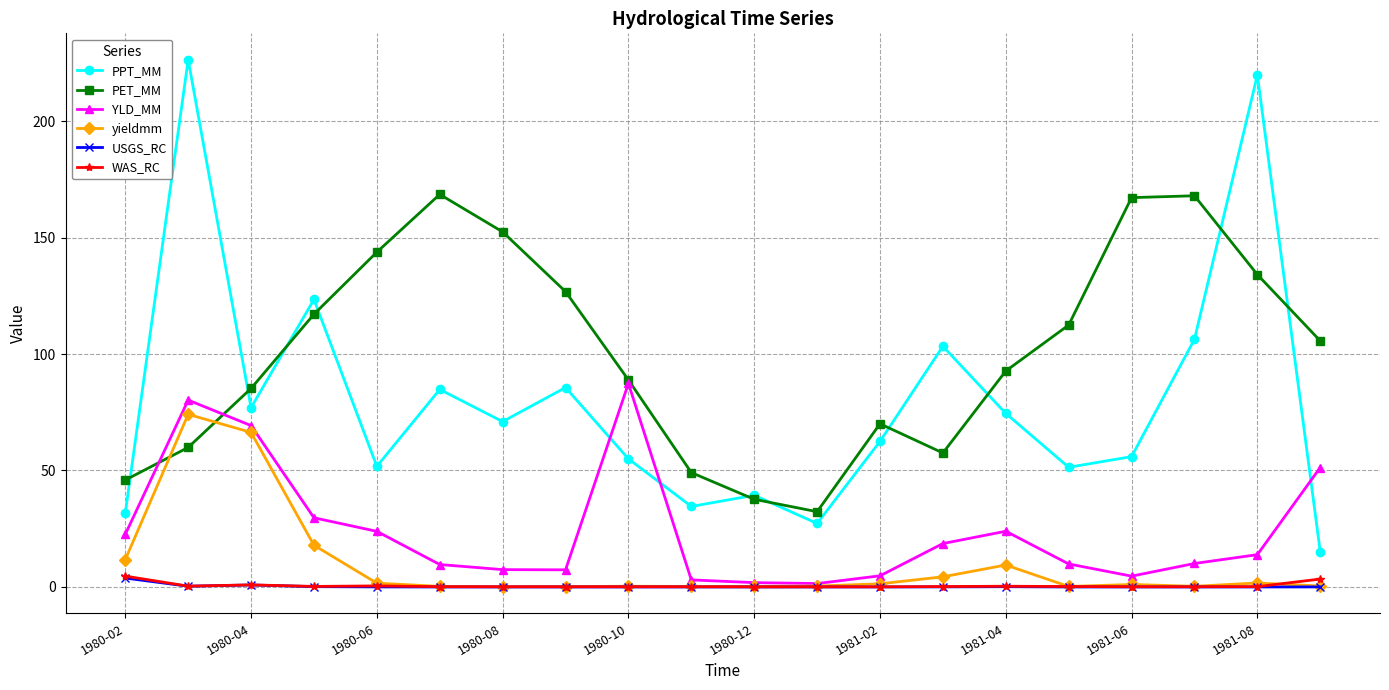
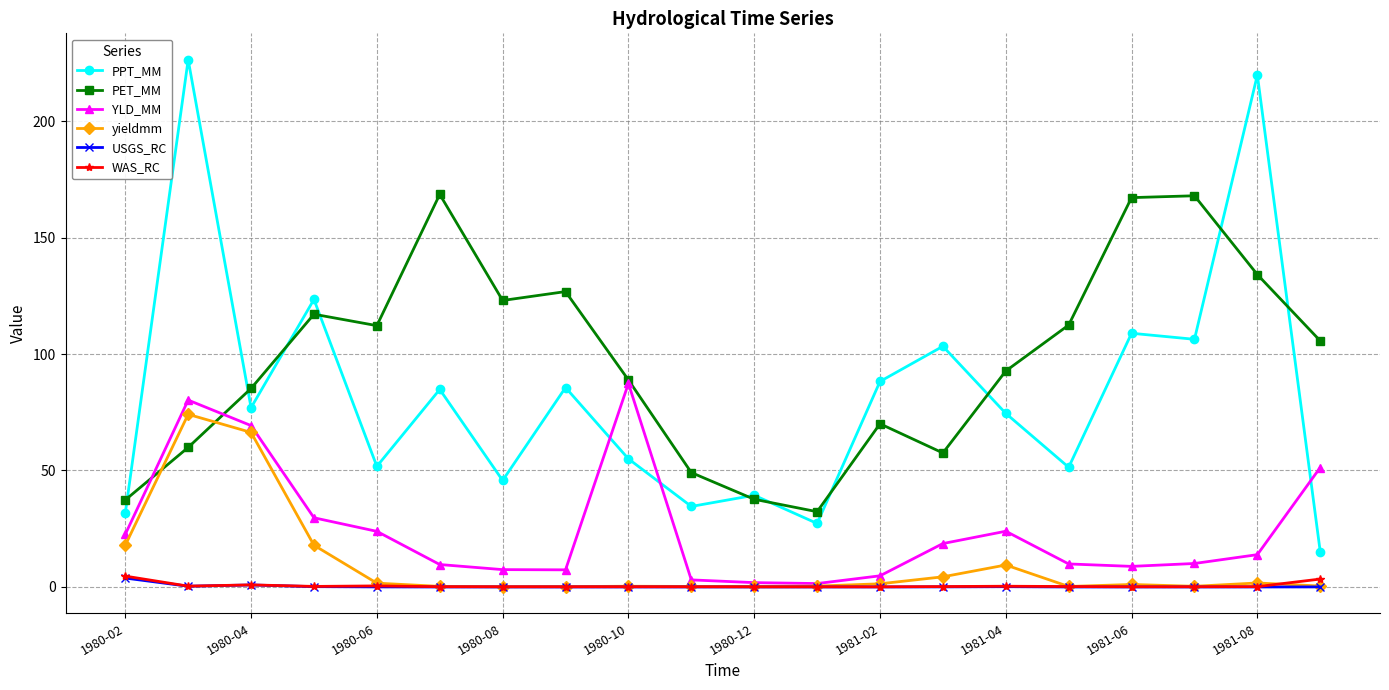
PET_MM, 1980-02: 46 -> 37
yieldmm, 1980-02: 12 -> 18
PET_MM, 1980-06: 144 -> 112
PPT_MM, 1980-08: 71 -> 46
PET_MM, 1980-08: 152 -> 123
PPT_MM, 1981-02: 62 -> 88
PPT_MM, 1981-06: 56 -> 109
YLD_MM, 1981-06: 5 -> 9
